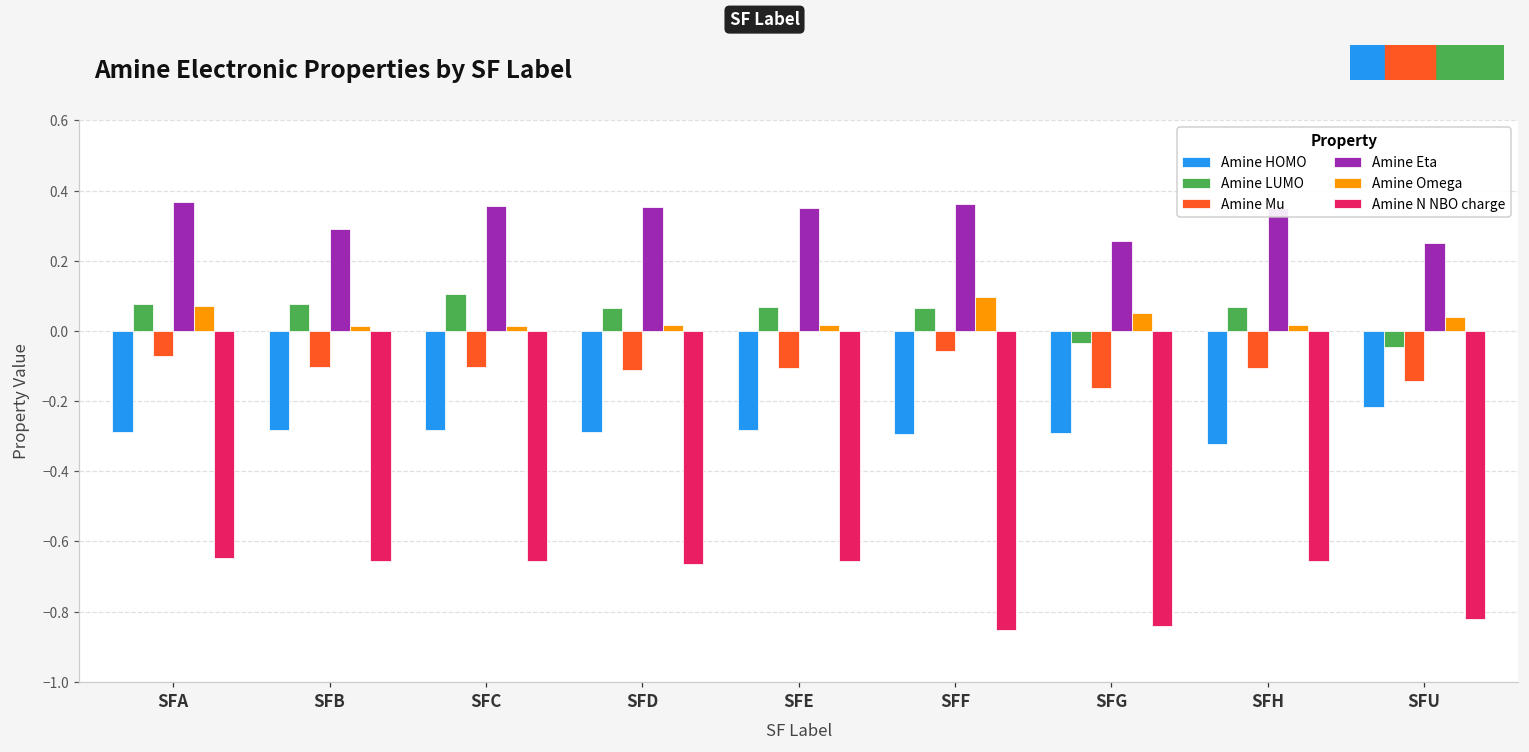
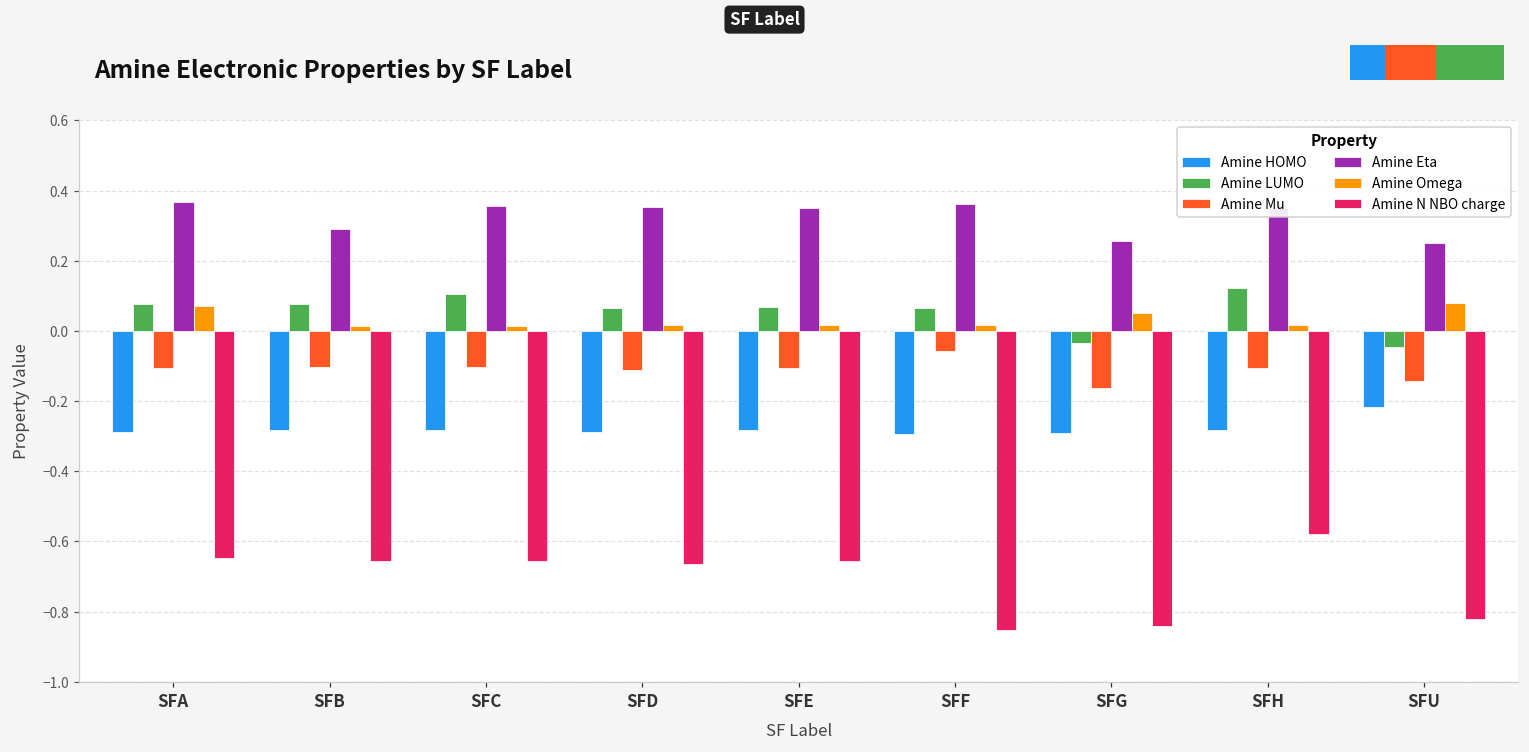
Amine Mu, SFA: -0.07 -> -0.10
Amine Omega, SFF: 0.10 -> 0.02
Amine HOMO, SFH: -0.32 -> -0.28
Amine LUMO, SFH: 0.07 -> 0.12
Amine N NBO charge, SFH: -0.66 -> -0.58
Amine Omega, SFU: 0.04 -> 0.08
